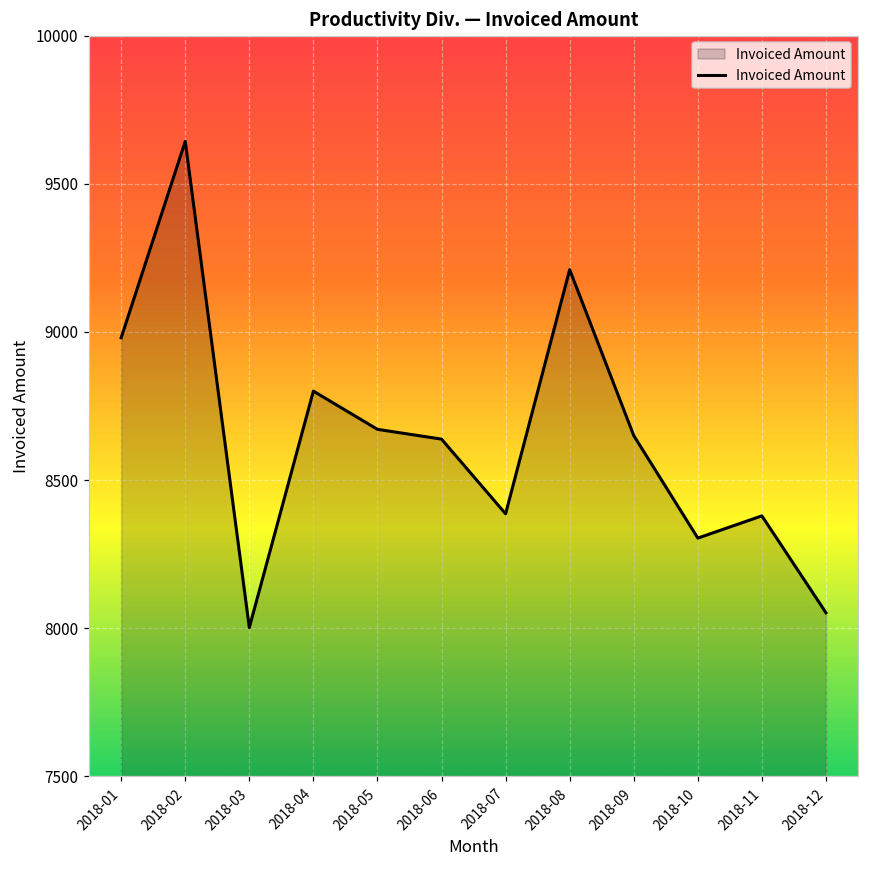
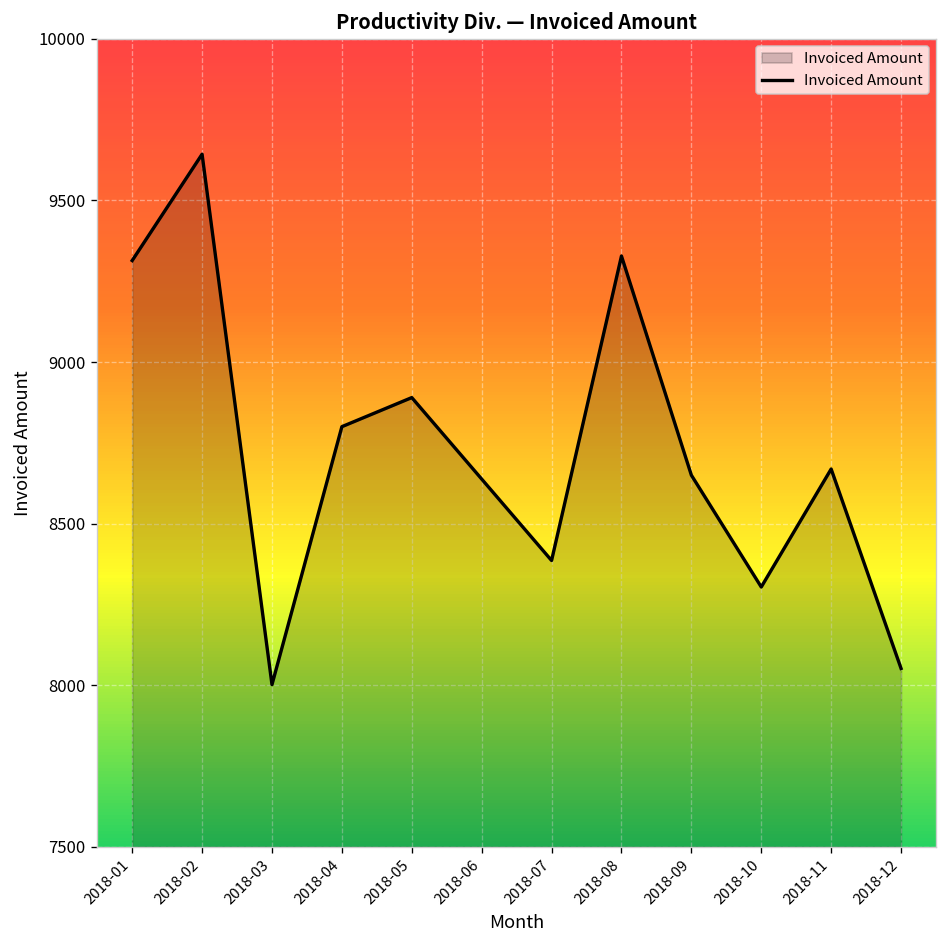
2018-01: 8980 -> 9310
2018-05: 8670 -> 8890
2018-08: 9210 -> 9330
2018-11: 8380 -> 8670
